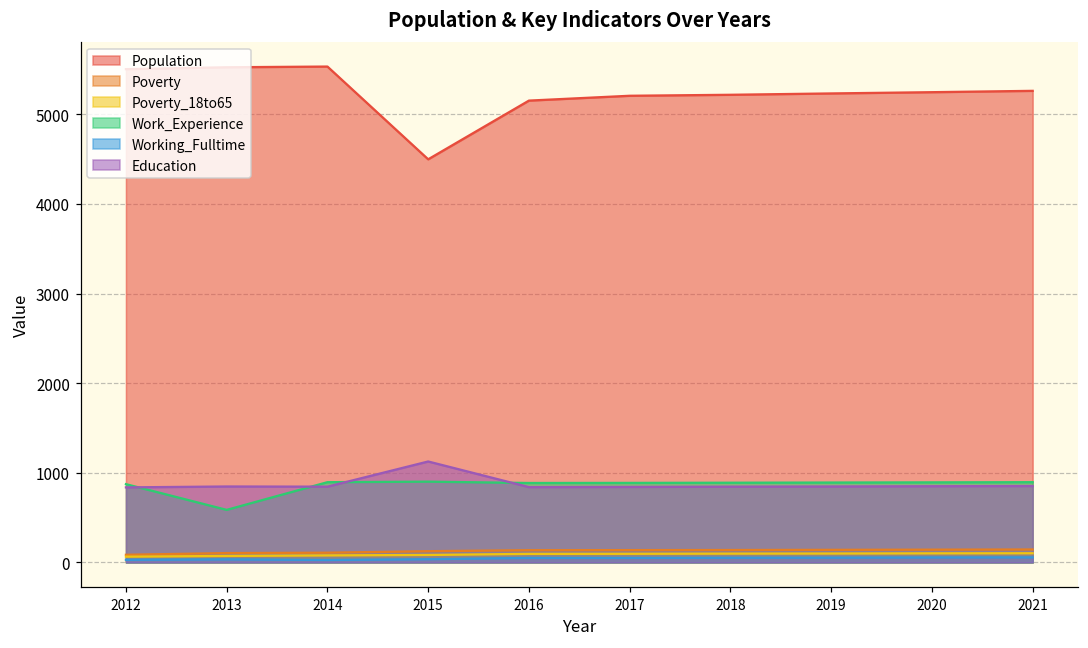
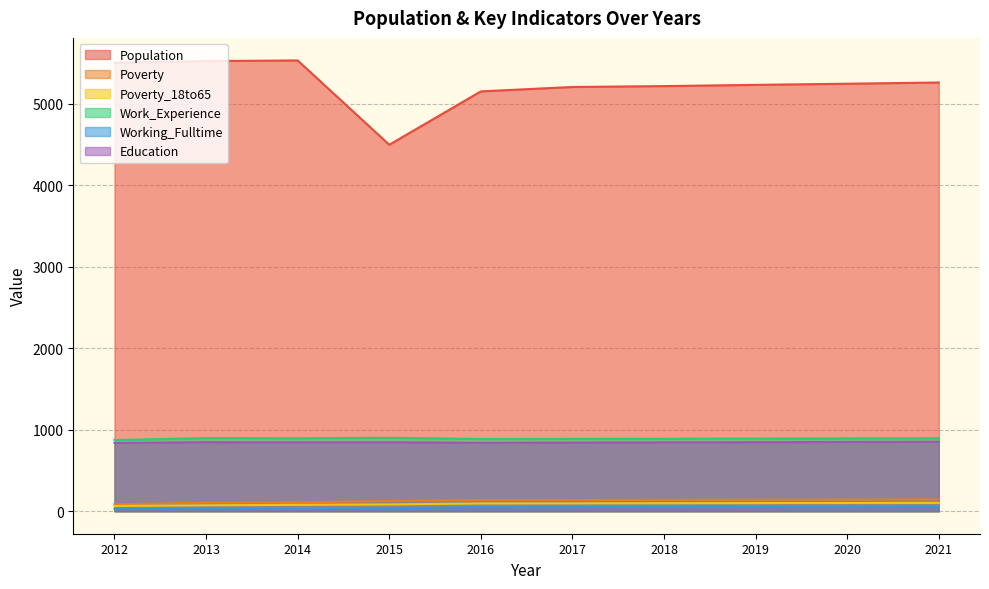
Work_Experience, 2013: 600 -> 900
Education, 2015: 1100 -> 800
